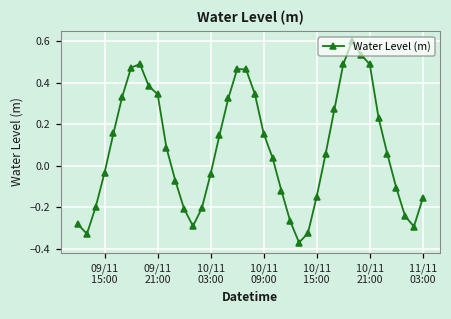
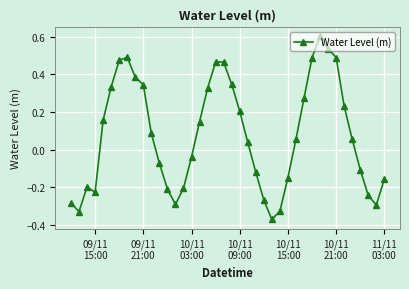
09/11 15:00: -0.03 -> -0.23
10/11 09:00: 0.16 -> 0.20
